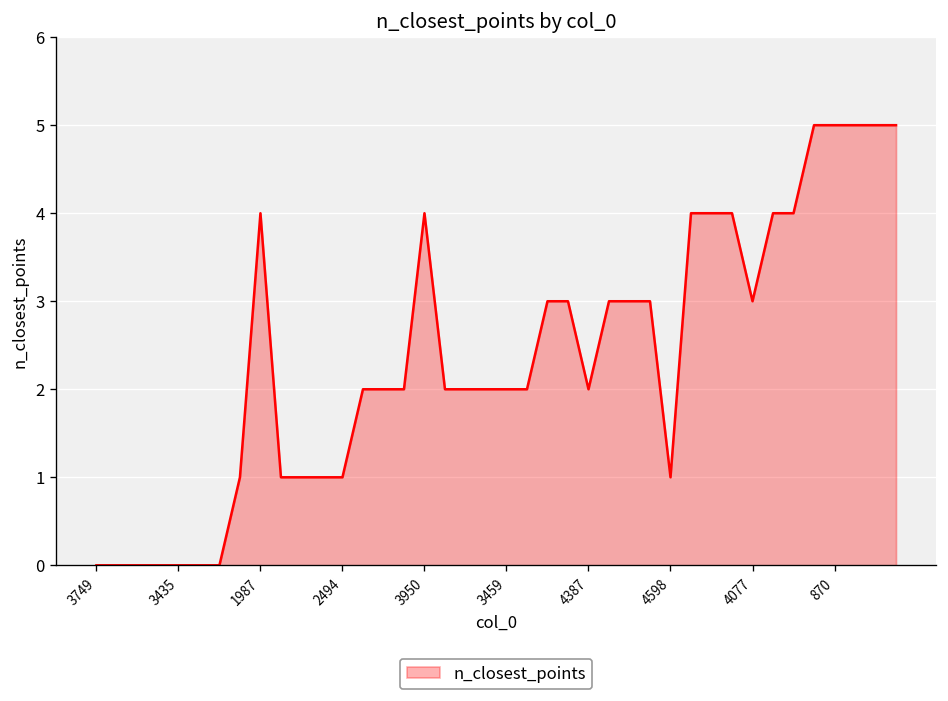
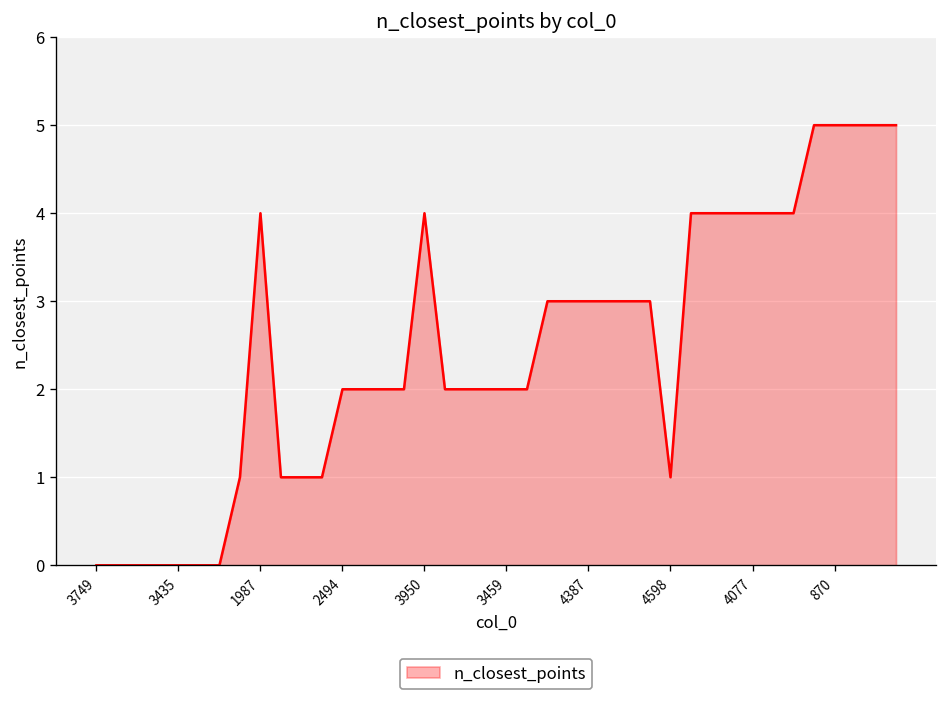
2494: 1 -> 2
4387: 2 -> 3
4077: 3 -> 4
